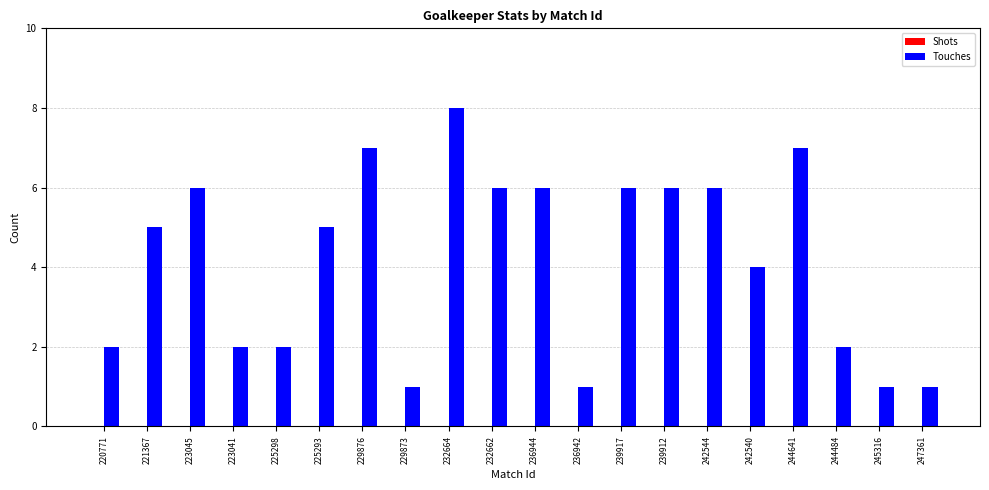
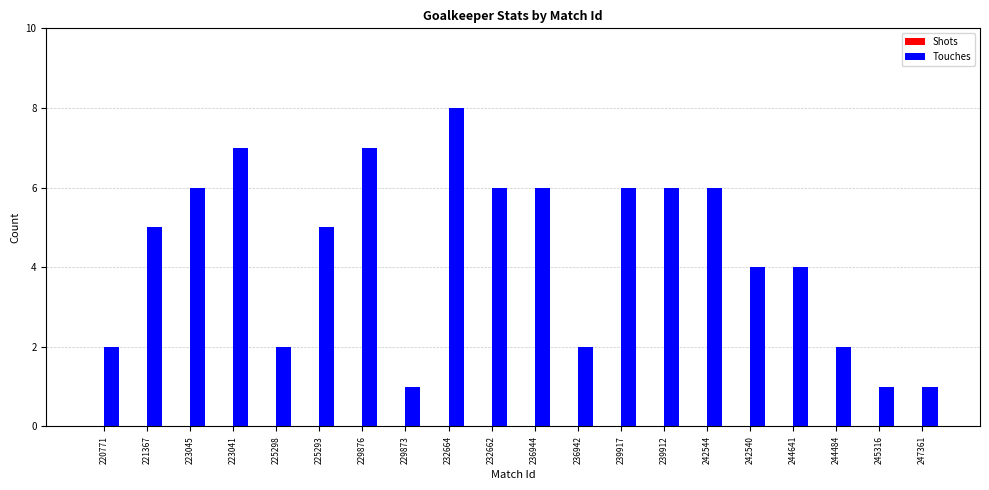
Touches, 223041: 2 -> 7
Touches, 236942: 1 -> 2
Touches, 244641: 7 -> 4
